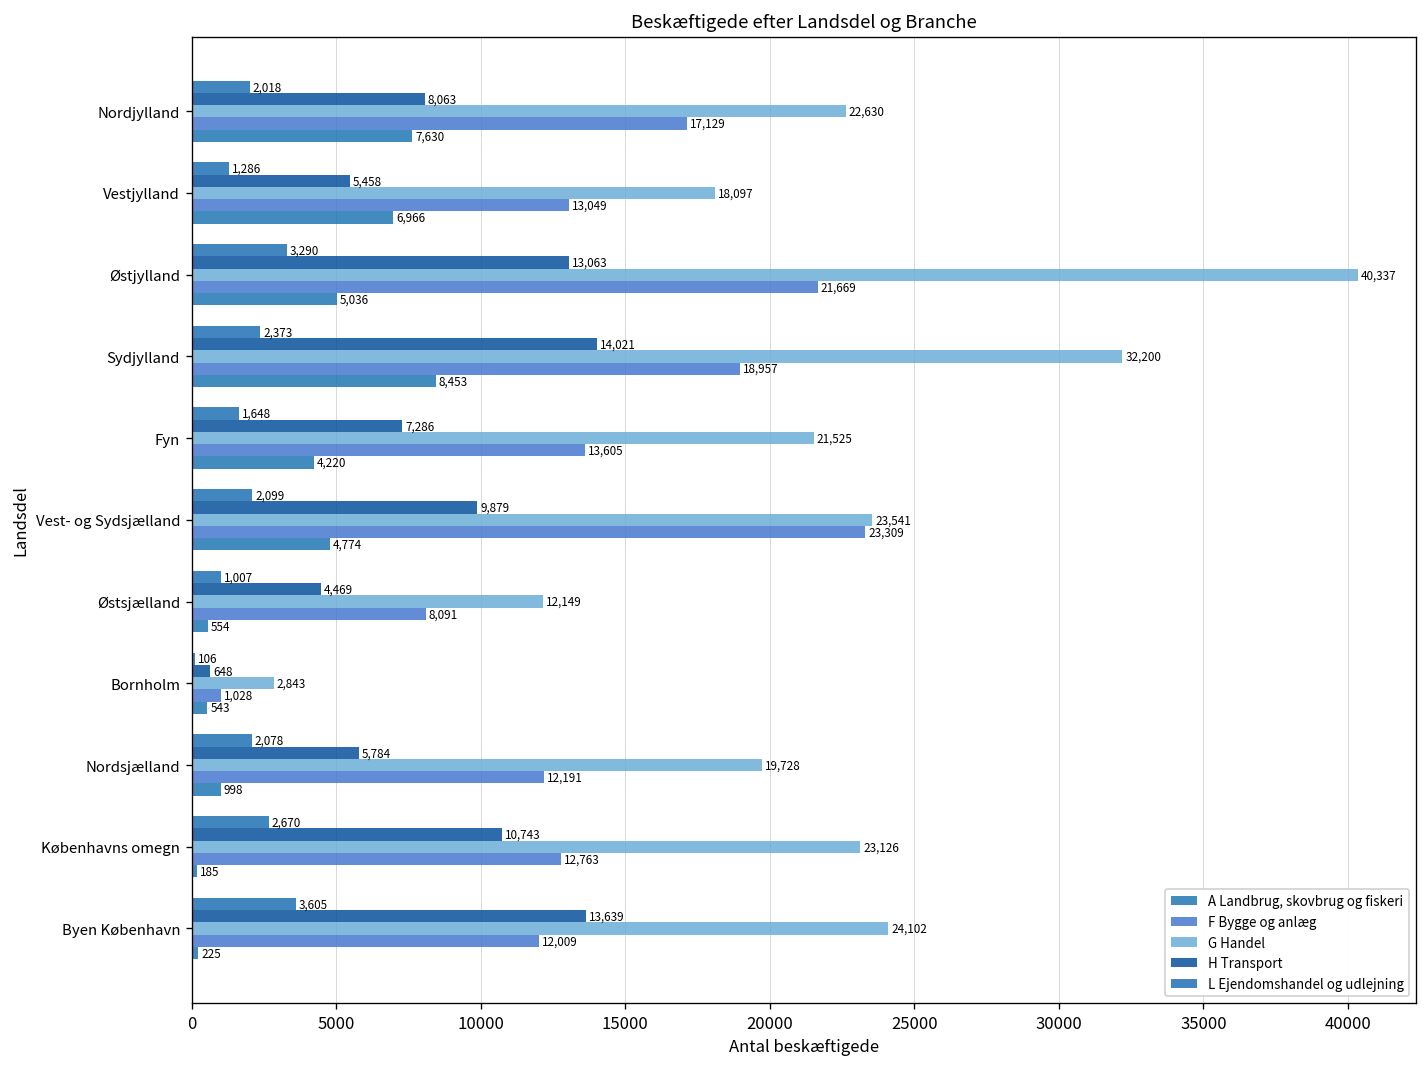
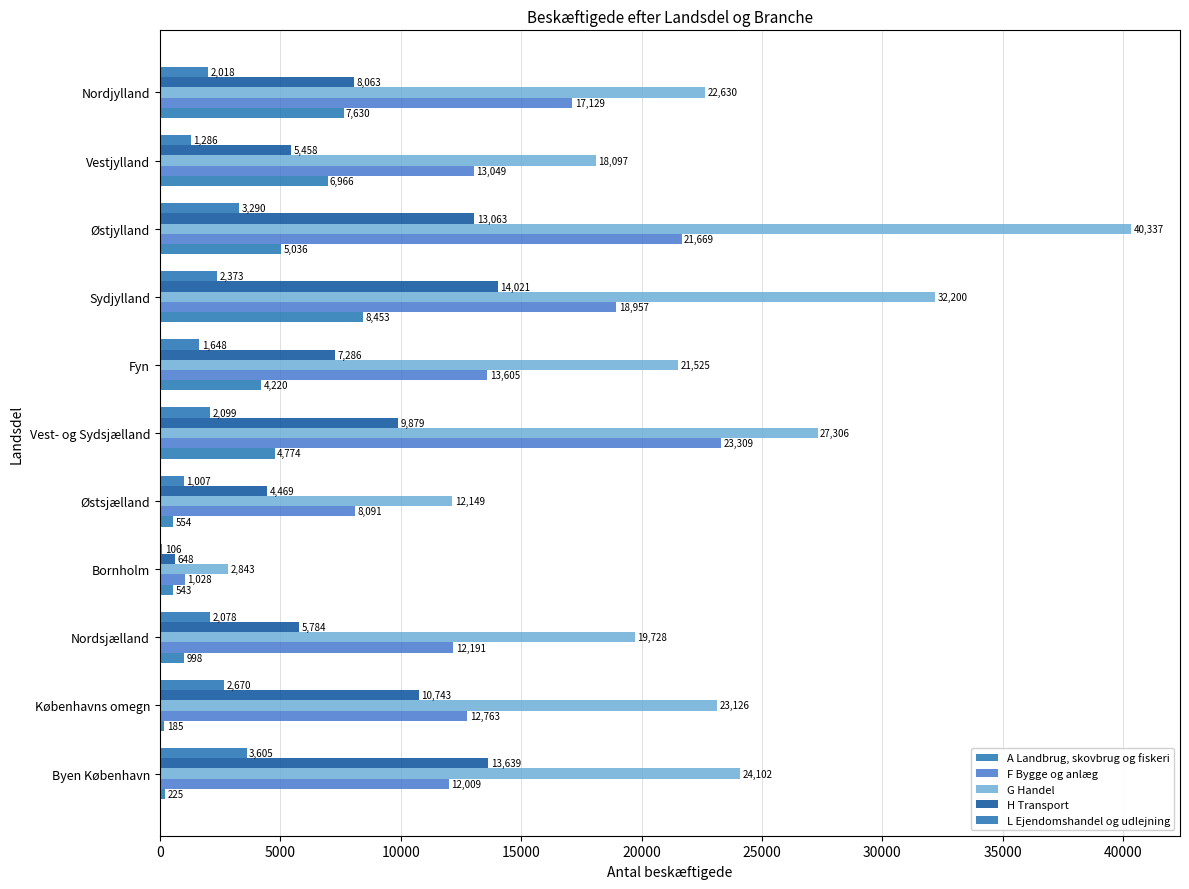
G Handel, Vest- og Sydsjælland: 23,541 -> 27,306
